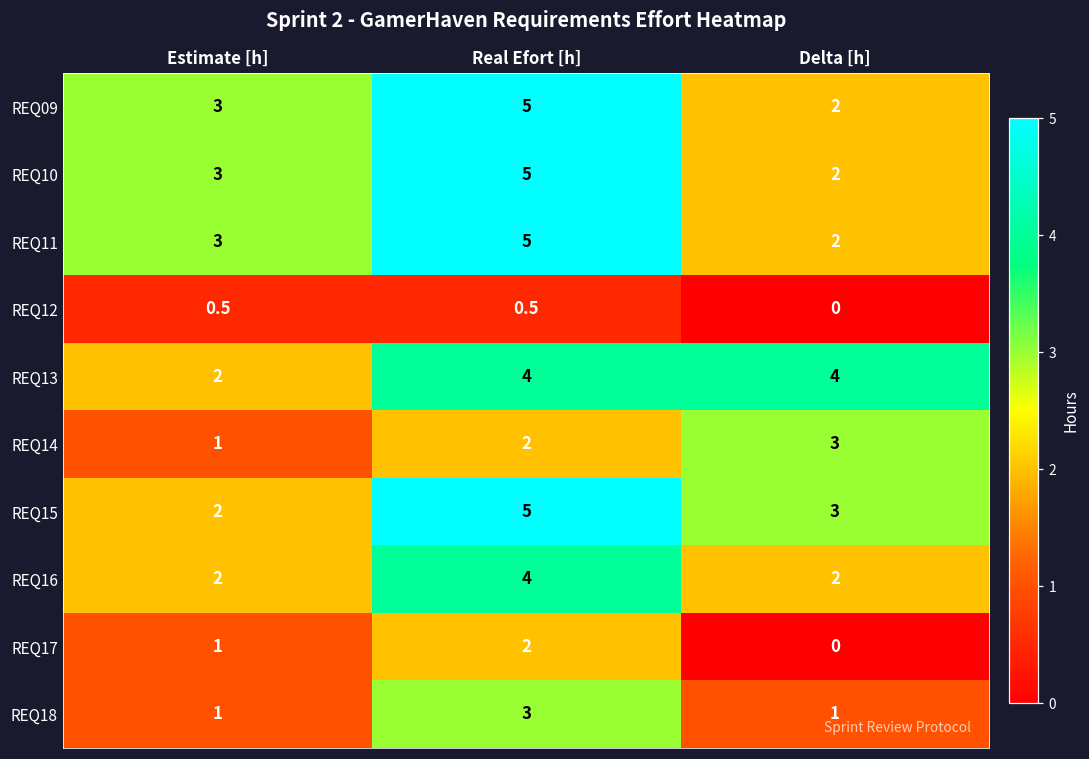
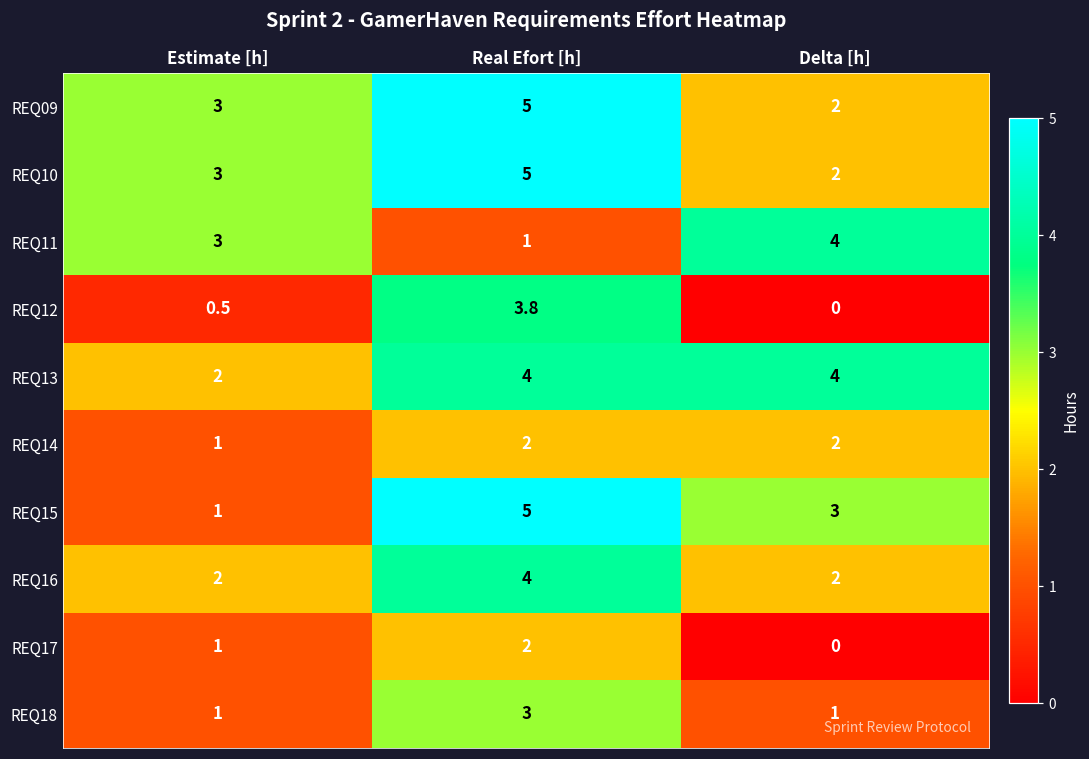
REQ11, Real Efort [h]: 5 -> 1
REQ11, Delta [h]: 2 -> 4
REQ12, Real Efort [h]: 0.5 -> 3.8
REQ14, Delta [h]: 3 -> 2
REQ15, Estimate [h]: 2 -> 1
